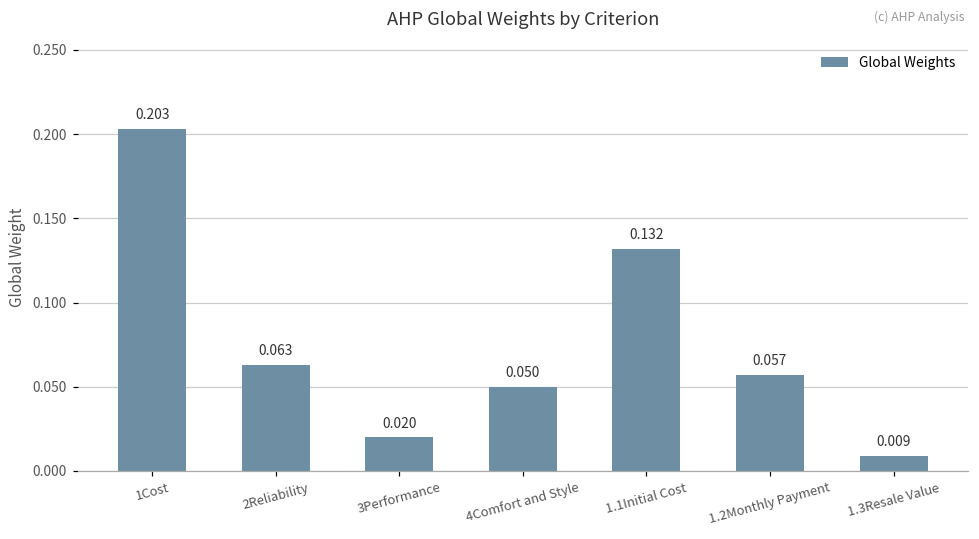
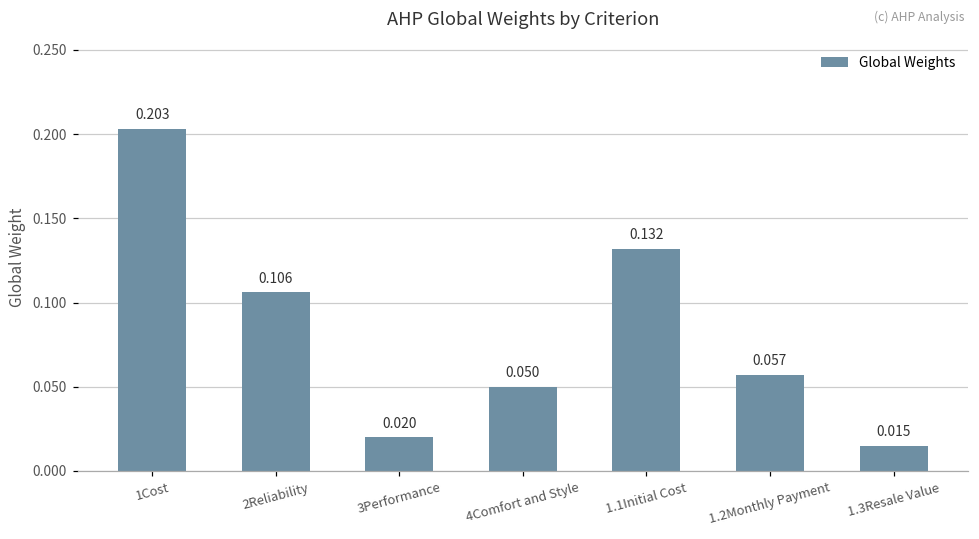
2Reliability: 0.063 -> 0.106
1.3Resale Value: 0.009 -> 0.015
